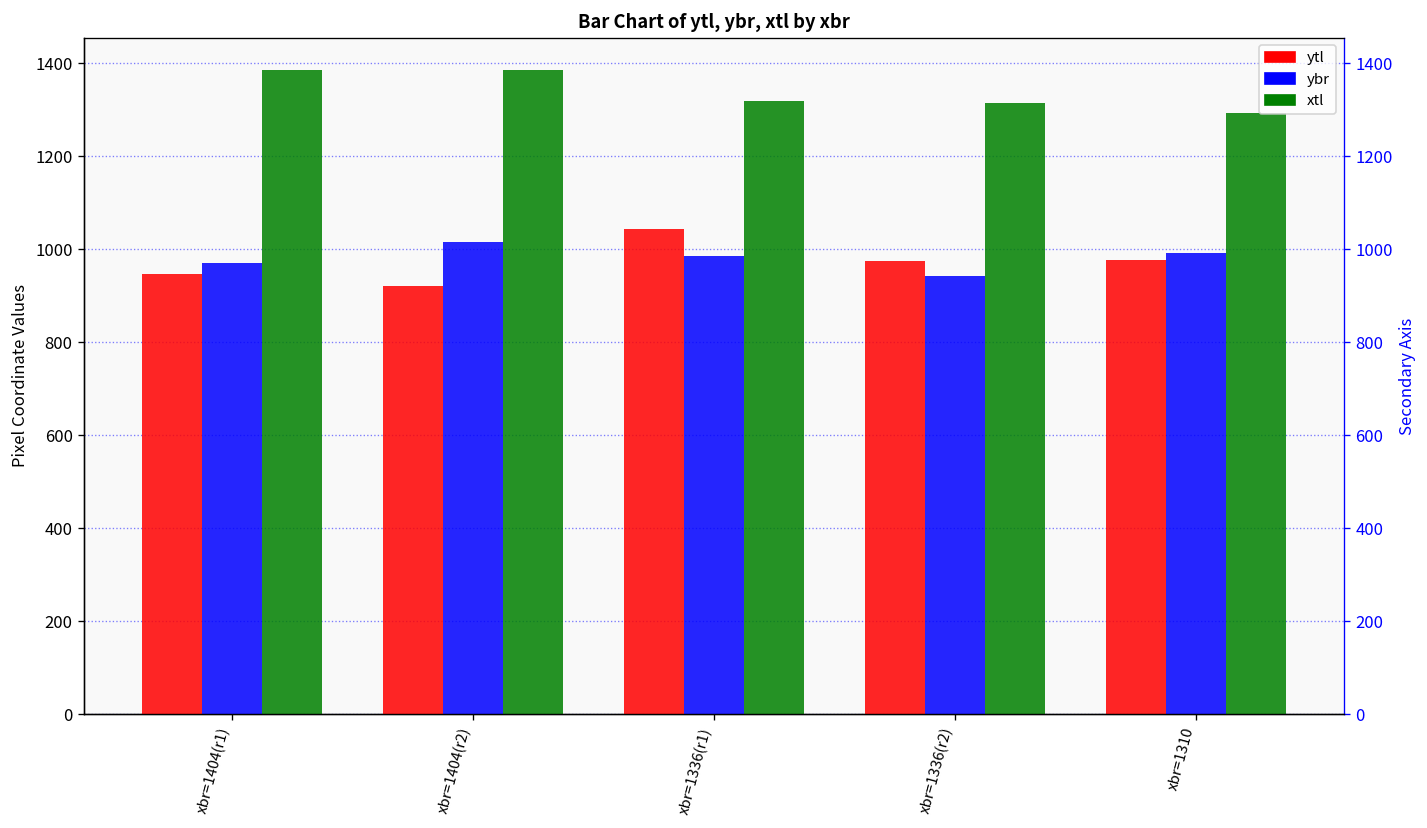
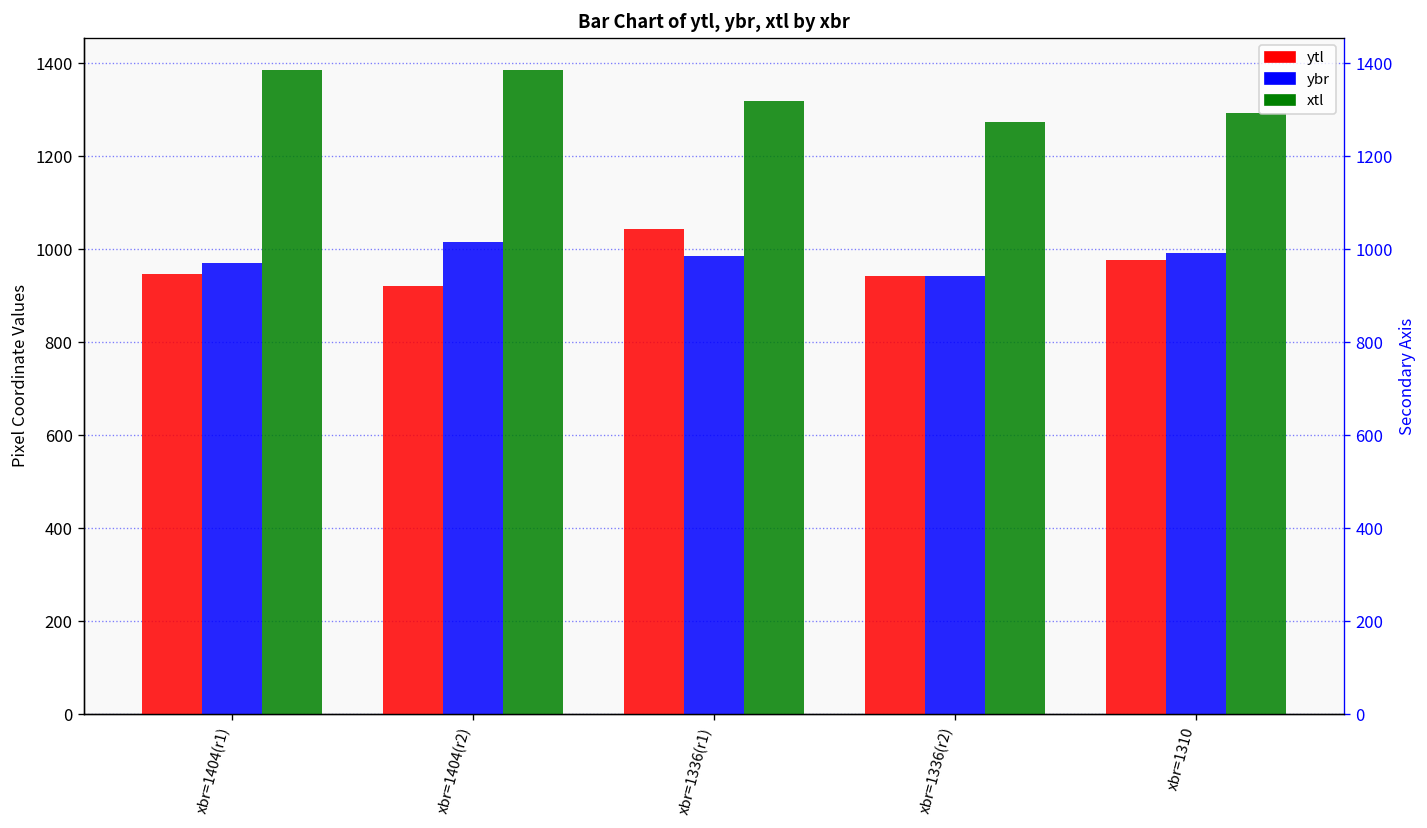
ytl, xbr=1336(r2): 970 -> 940
xtl, xbr=1336(r2): 1310 -> 1270
